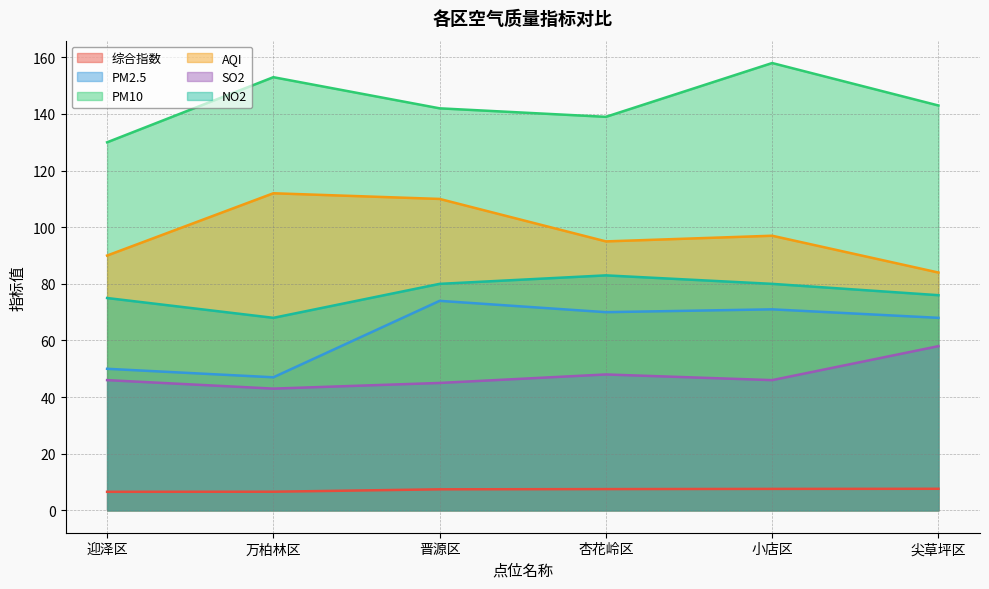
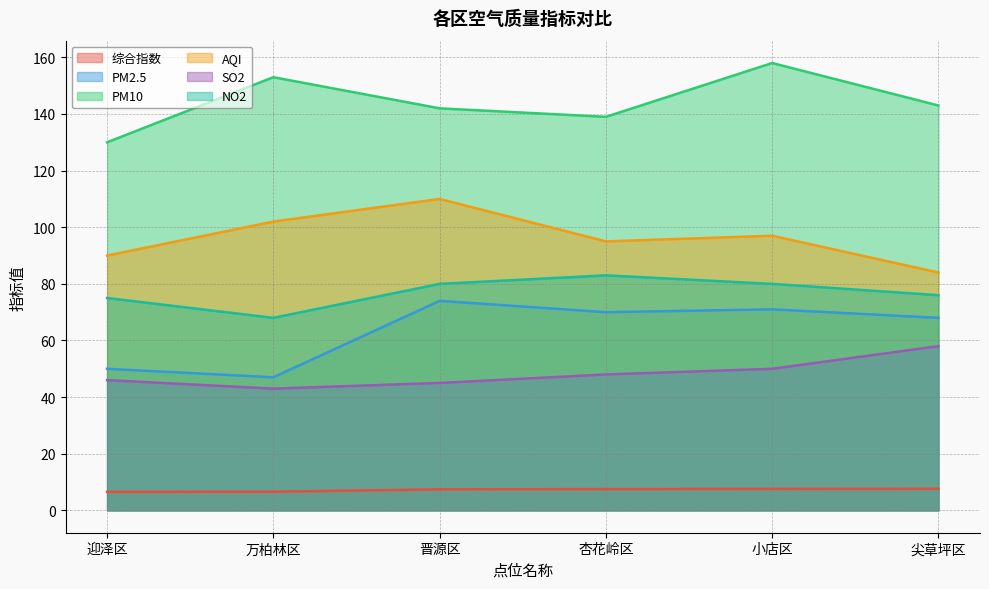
AQI, 万柏林区: 112 -> 102
SO2, 小店区: 46 -> 50
